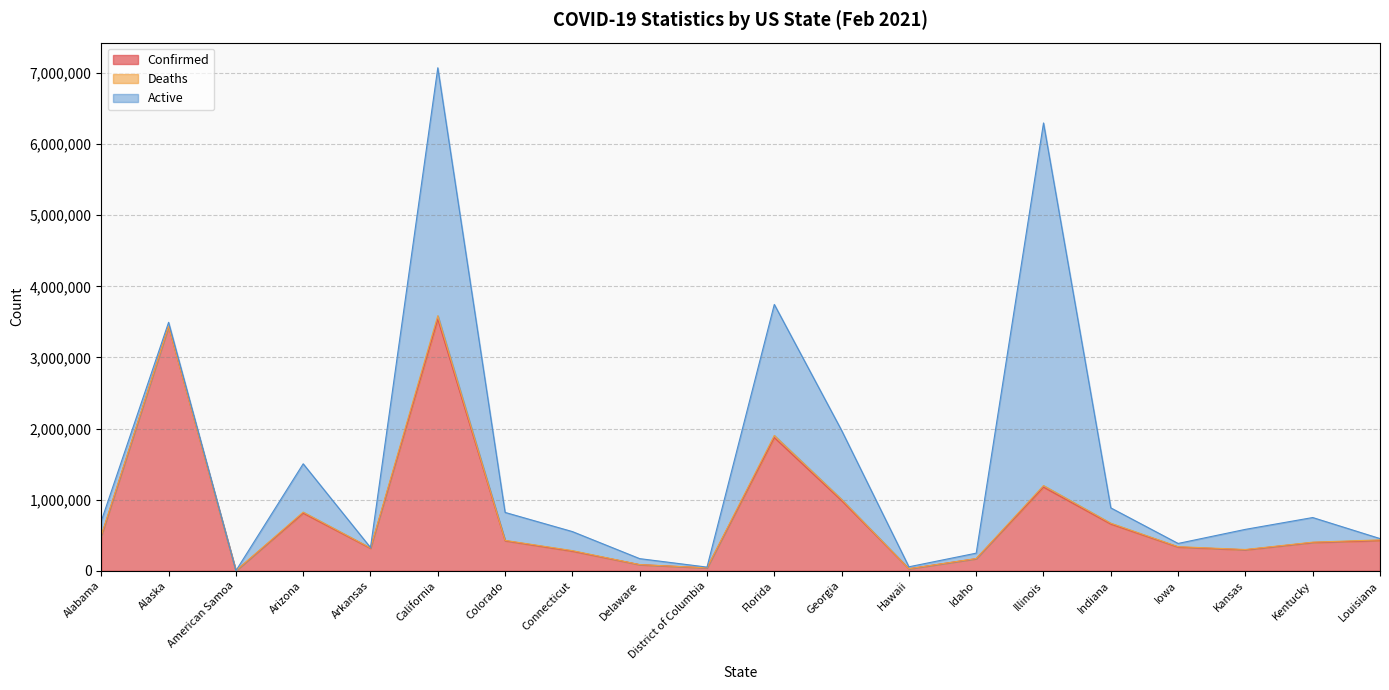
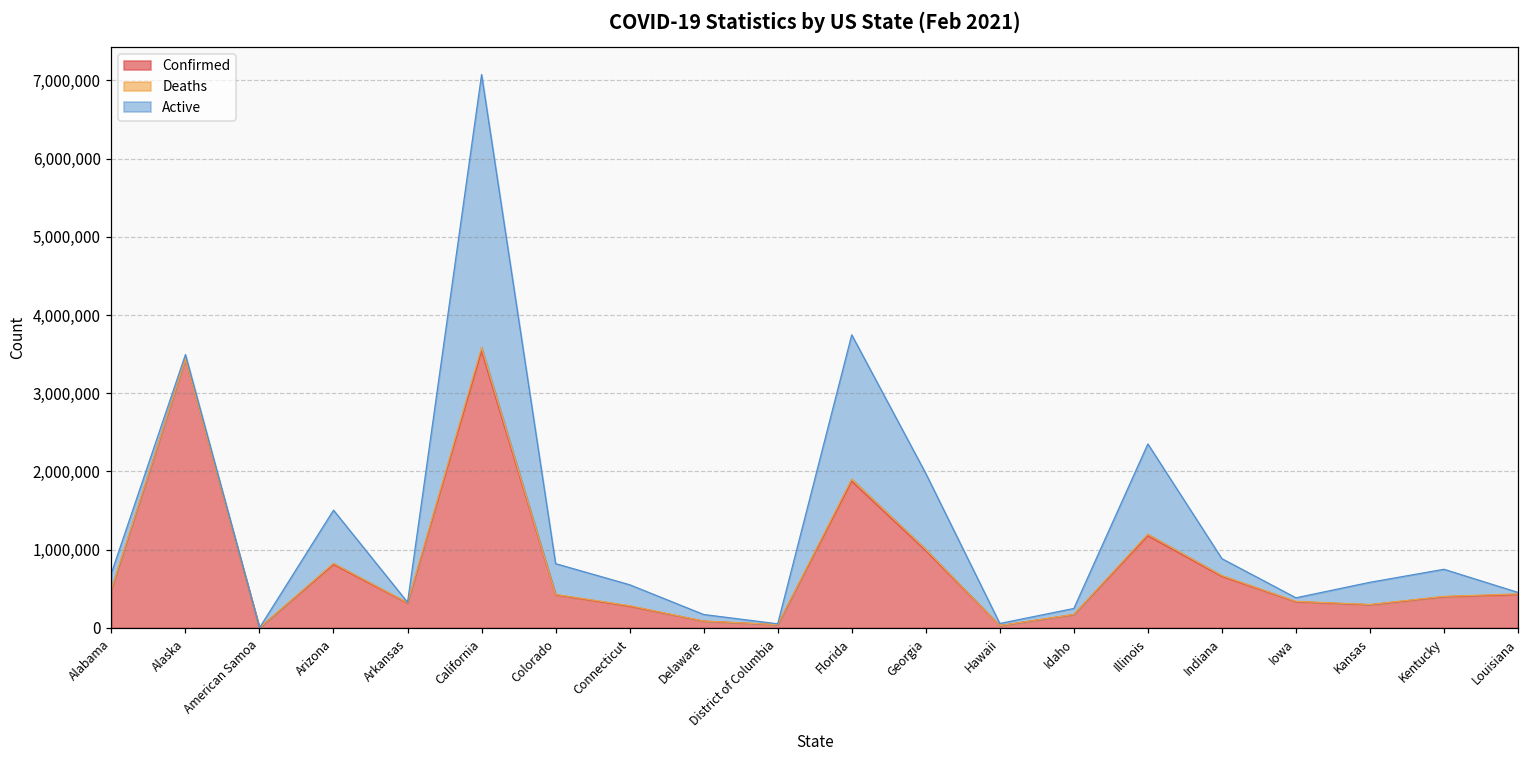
Active, Illinois: 5,100,000 -> 1,200,000
